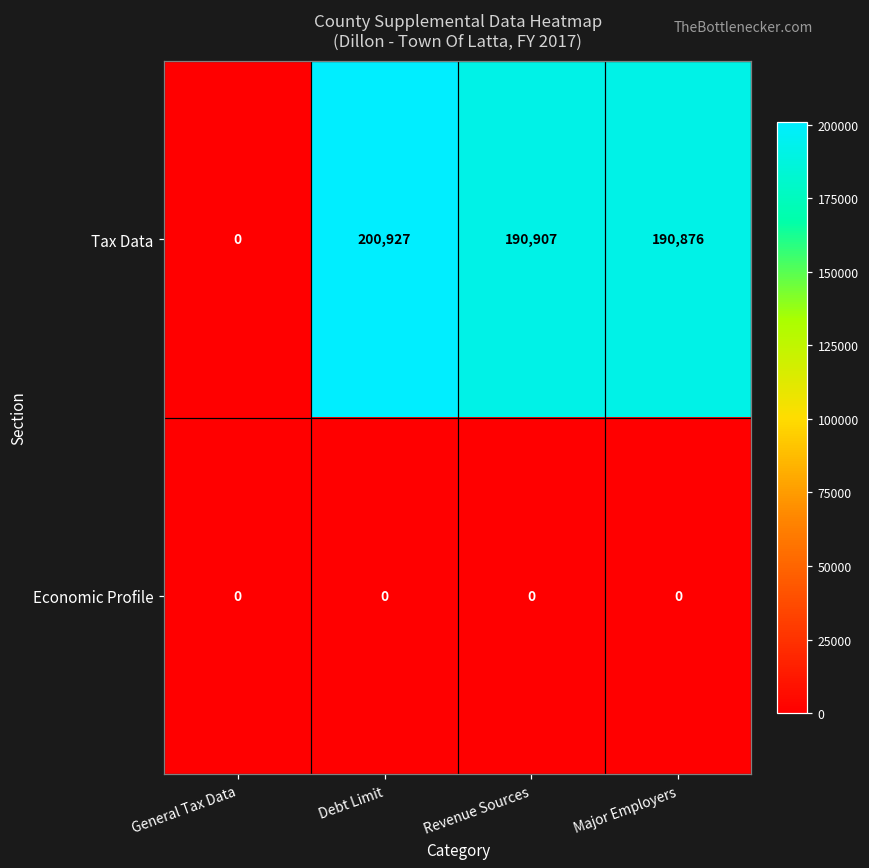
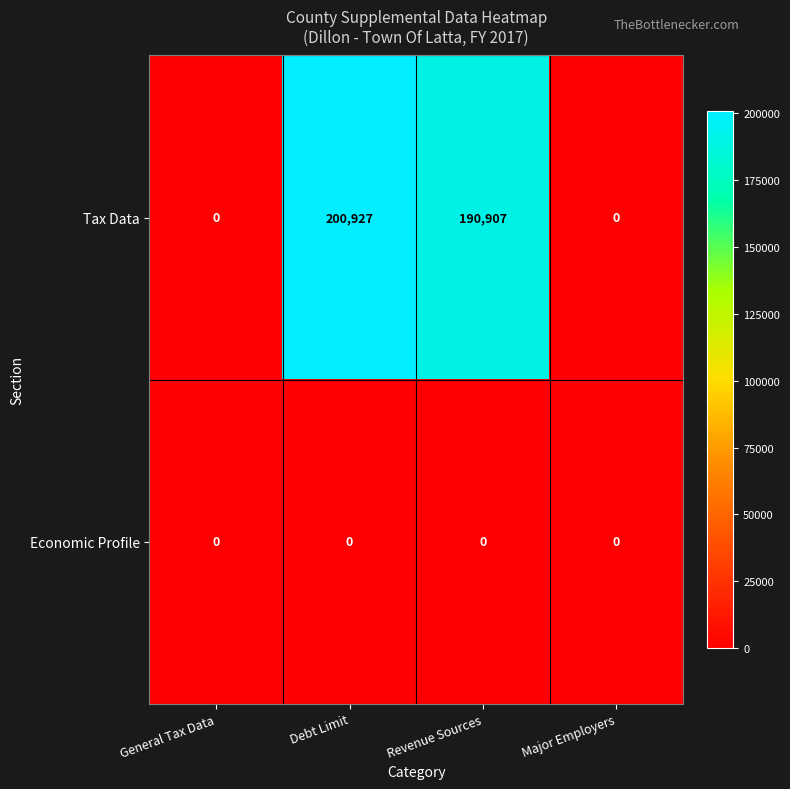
Tax Data, Major Employers: 190,876 -> 0
